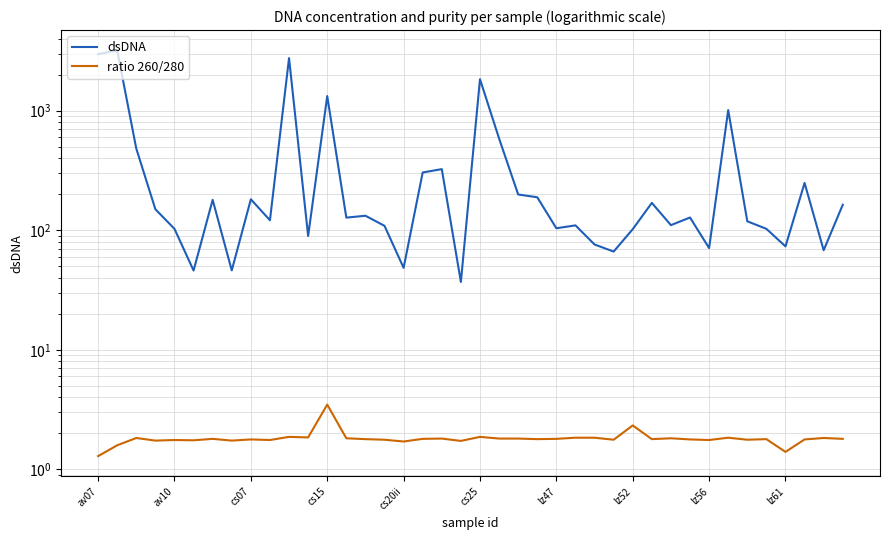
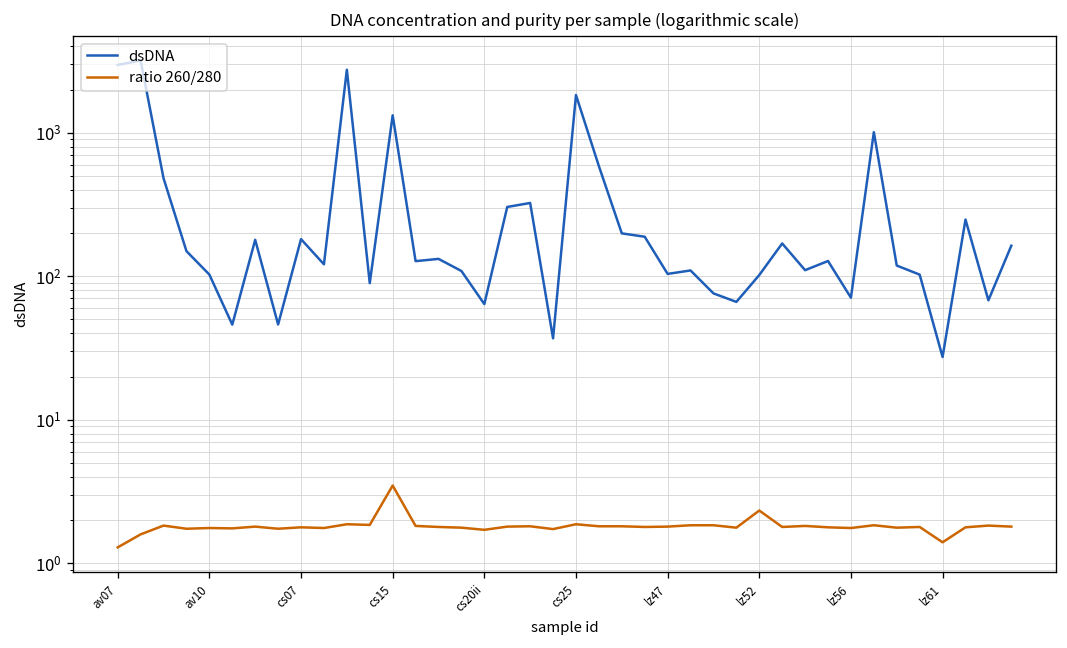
dsDNA, cs20ii: 48 -> 60
dsDNA, lz61: 70 -> 27
